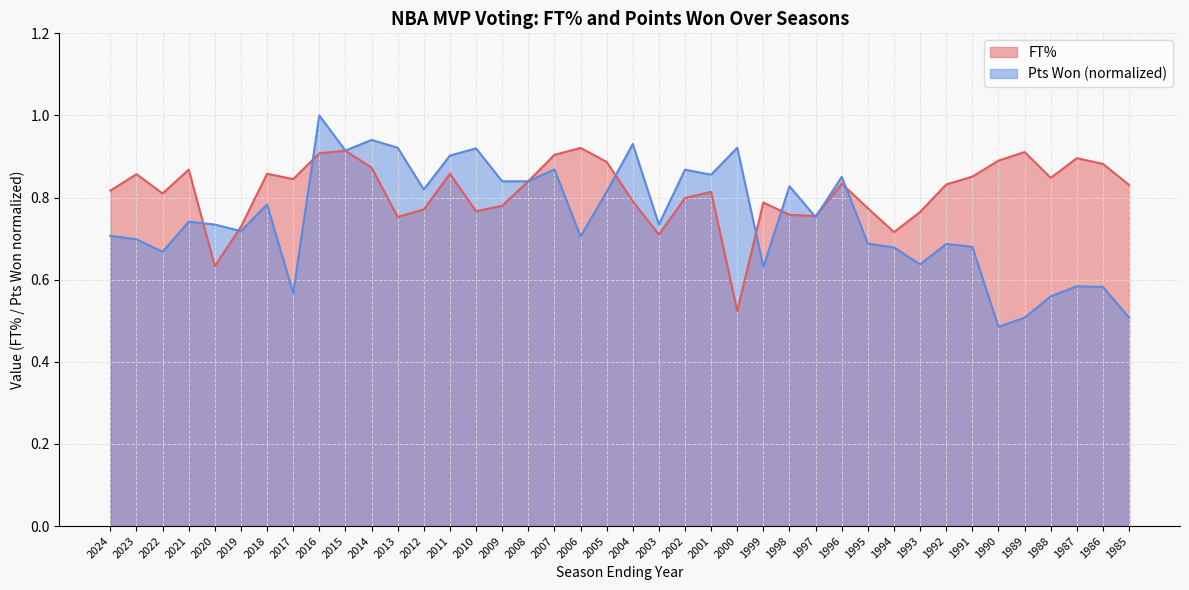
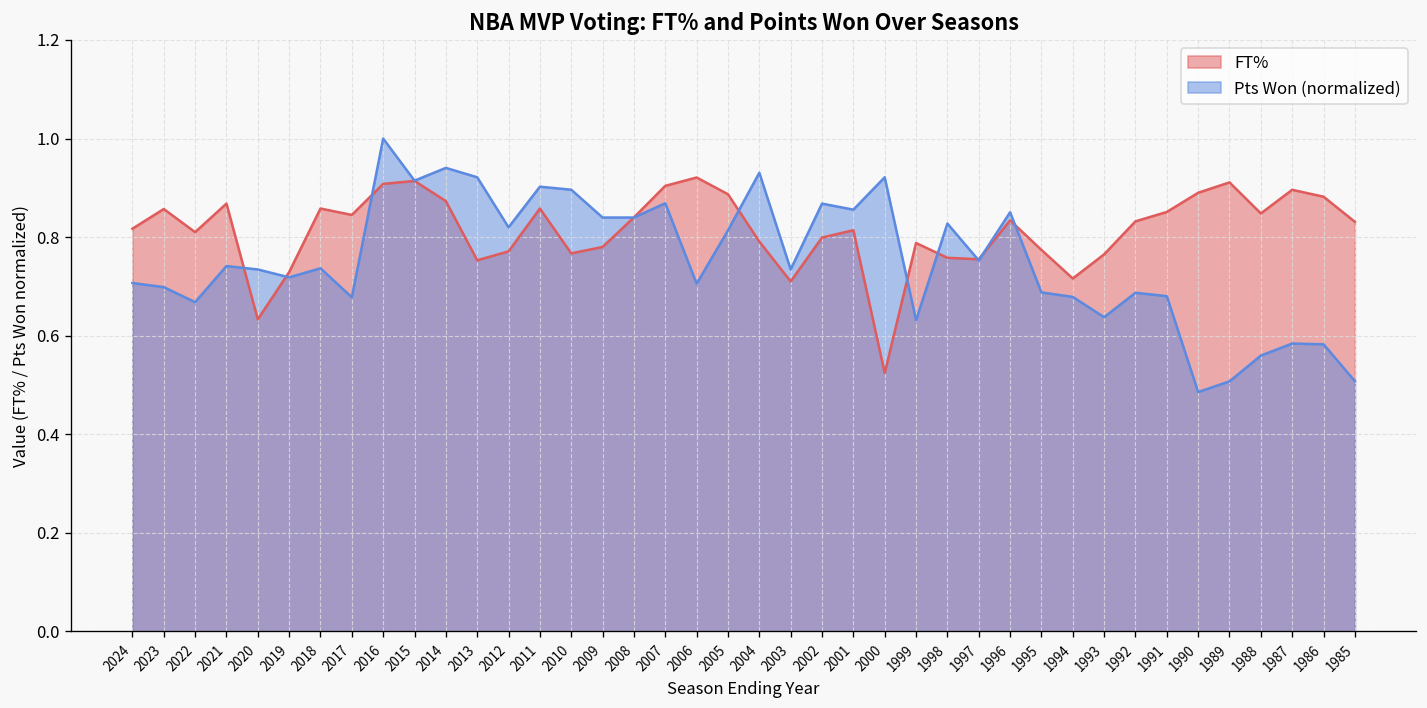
Pts Won (normalized), 2018: 0.78 -> 0.74
Pts Won (normalized), 2017: 0.57 -> 0.68
Pts Won (normalized), 2010: 0.92 -> 0.90
